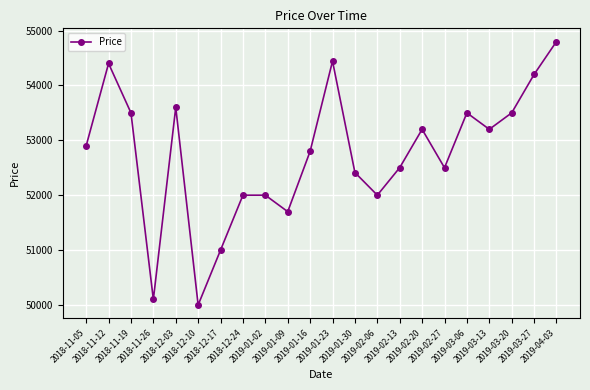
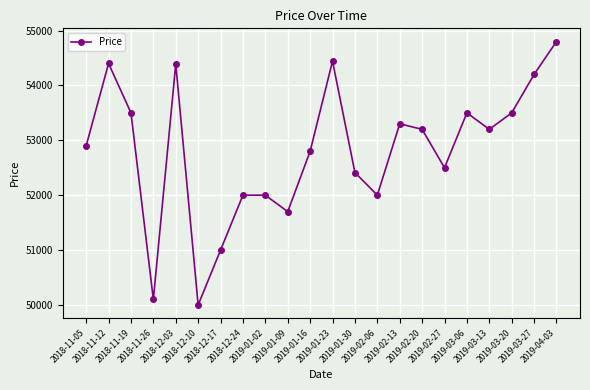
2018-12-03: 53600 -> 54400
2019-02-13: 52500 -> 53300
